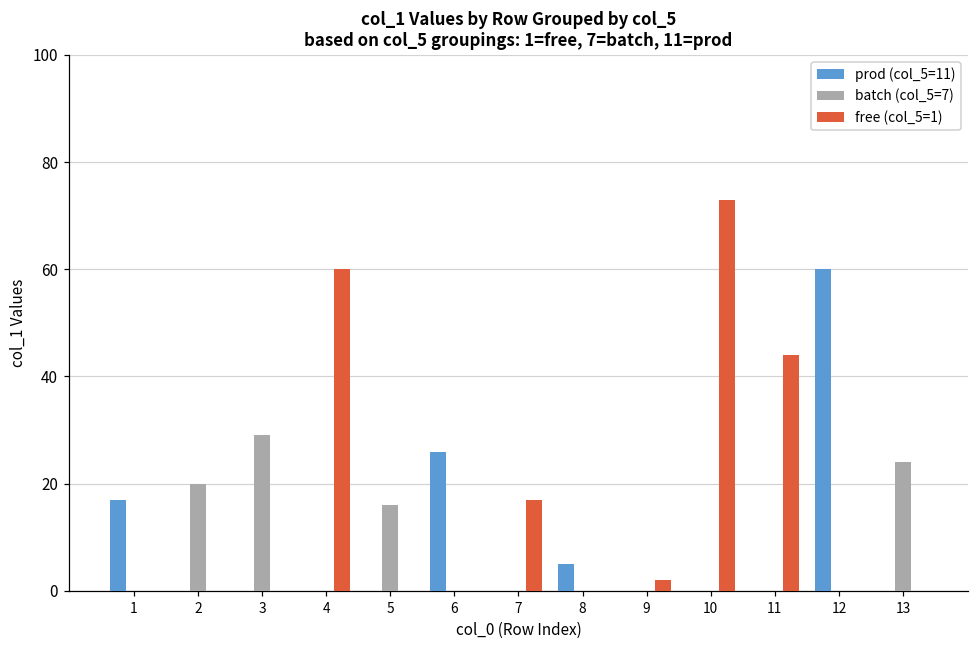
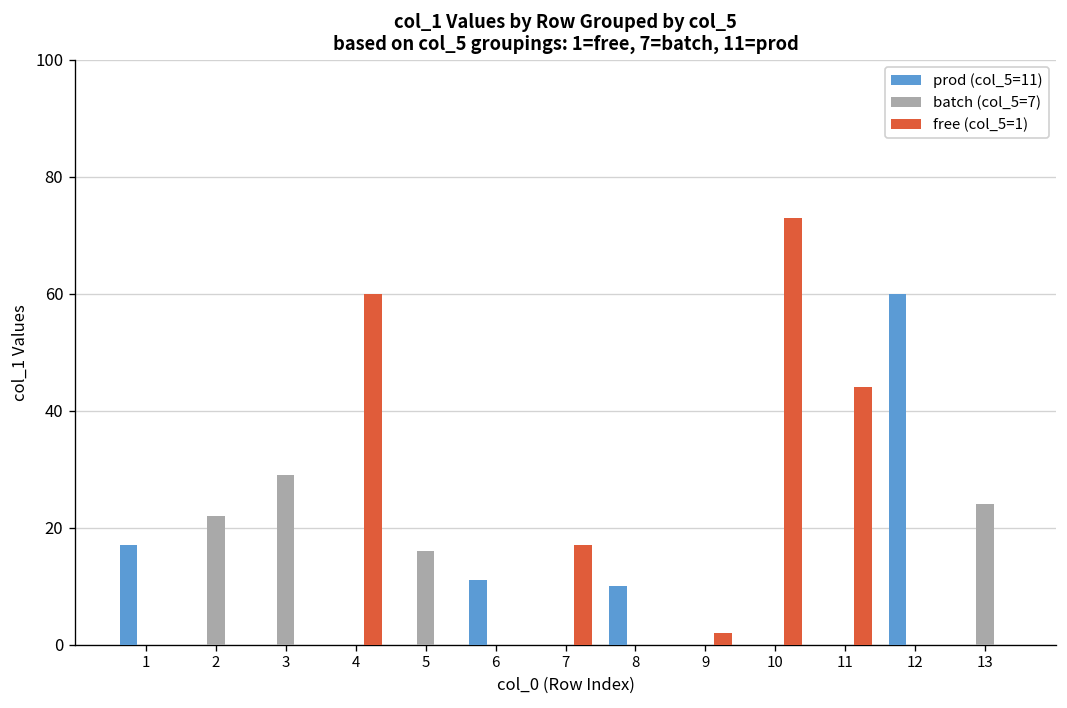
batch (col_5=7), 2: 20 -> 22
prod (col_5=11), 6: 26 -> 11
prod (col_5=11), 8: 5 -> 10
